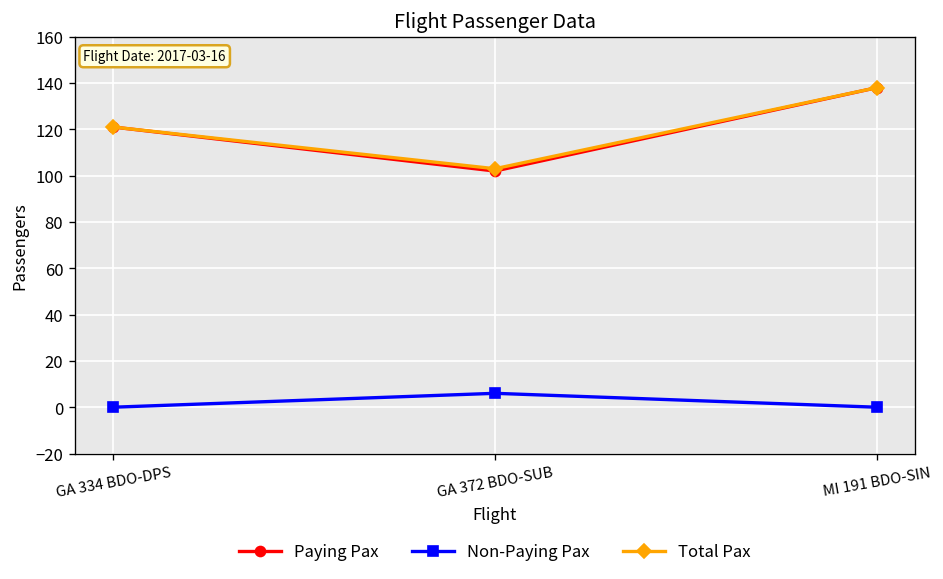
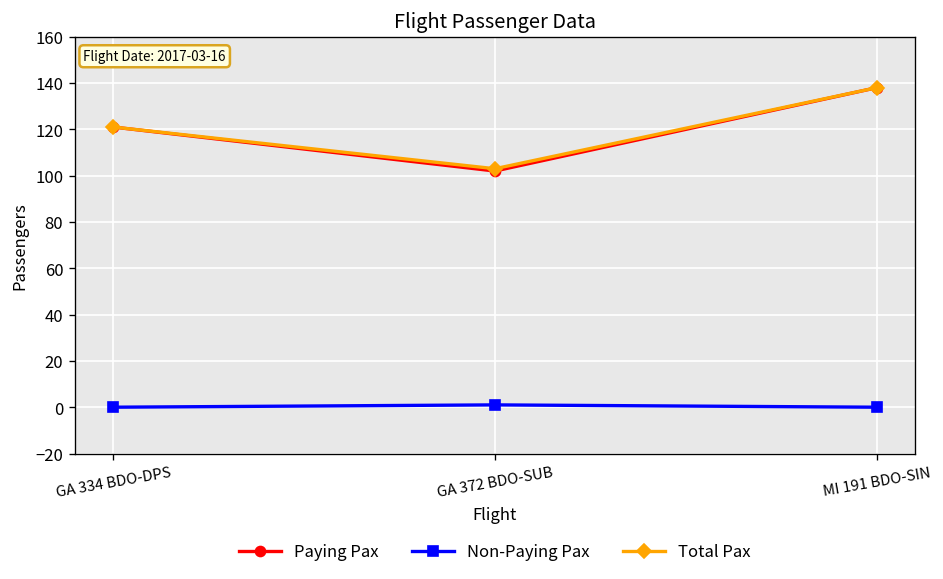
Non-Paying Pax, GA 372 BDO-SUB: 6 -> 1
